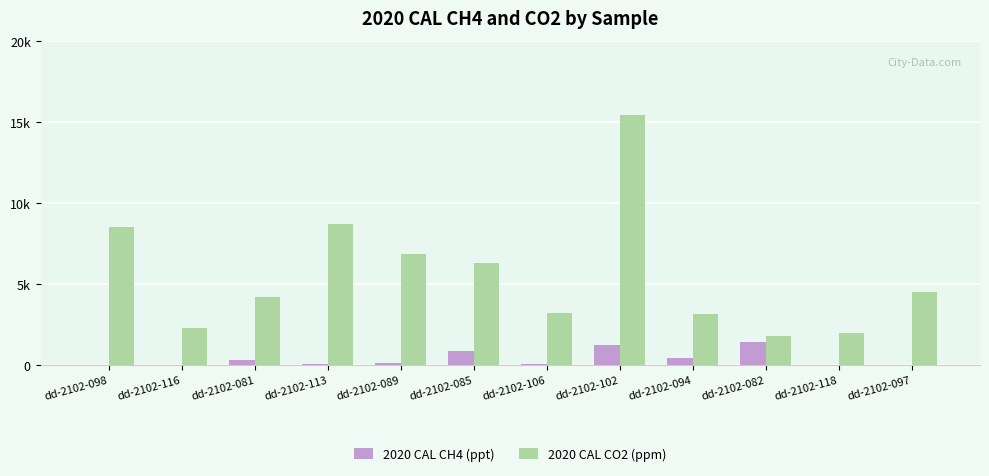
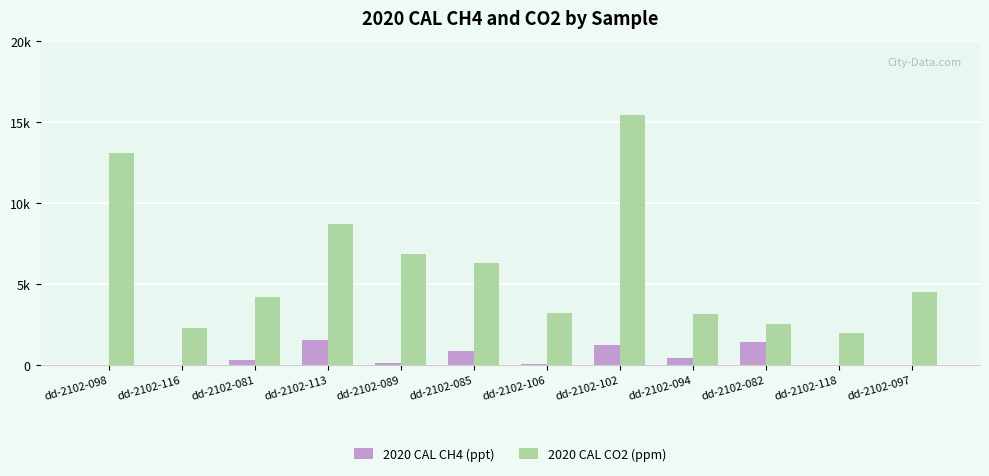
2020 CAL CO2 (ppm), dd-2102-098: 8500 -> 13100
2020 CAL CH4 (ppt), dd-2102-113: 100 -> 1600
2020 CAL CO2 (ppm), dd-2102-082: 1800 -> 2500
